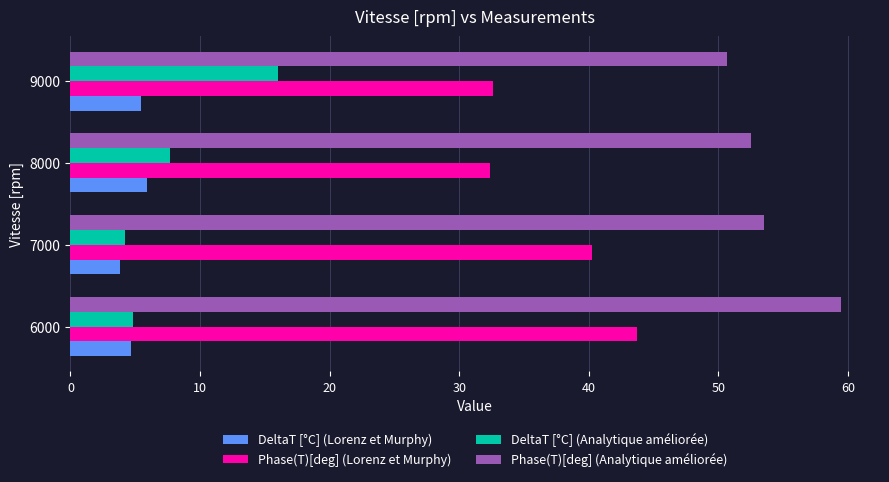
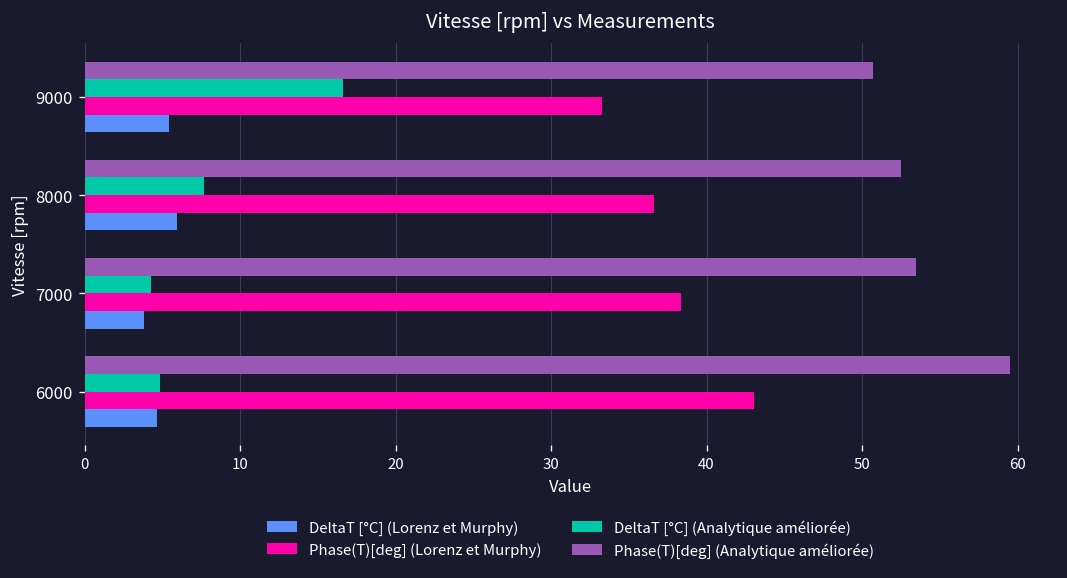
DeltaT [°C] (Analytique améliorée), 9000: 16.0 -> 16.6
Phase(T)[deg] (Lorenz et Murphy), 9000: 32.6 -> 33.3
Phase(T)[deg] (Lorenz et Murphy), 8000: 32.4 -> 36.6
Phase(T)[deg] (Lorenz et Murphy), 7000: 40.2 -> 38.3
Phase(T)[deg] (Lorenz et Murphy), 6000: 43.8 -> 43.0
